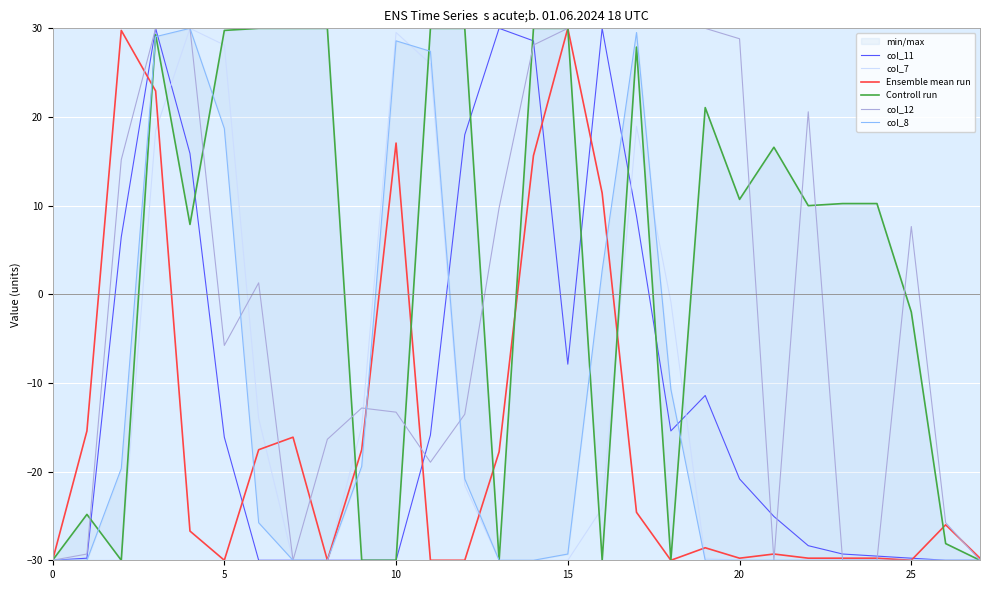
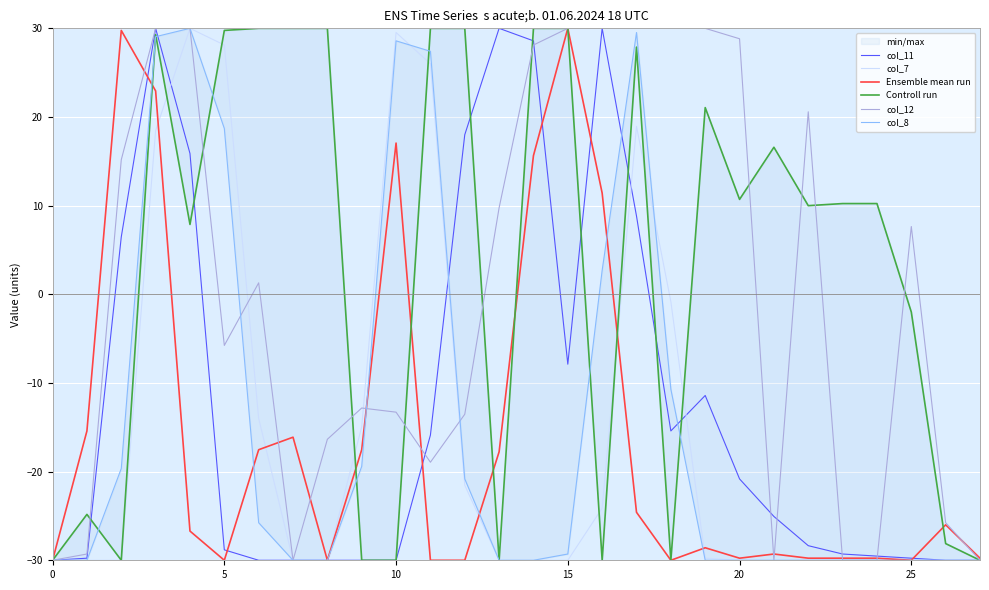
col_11, 5: -16 -> -29
